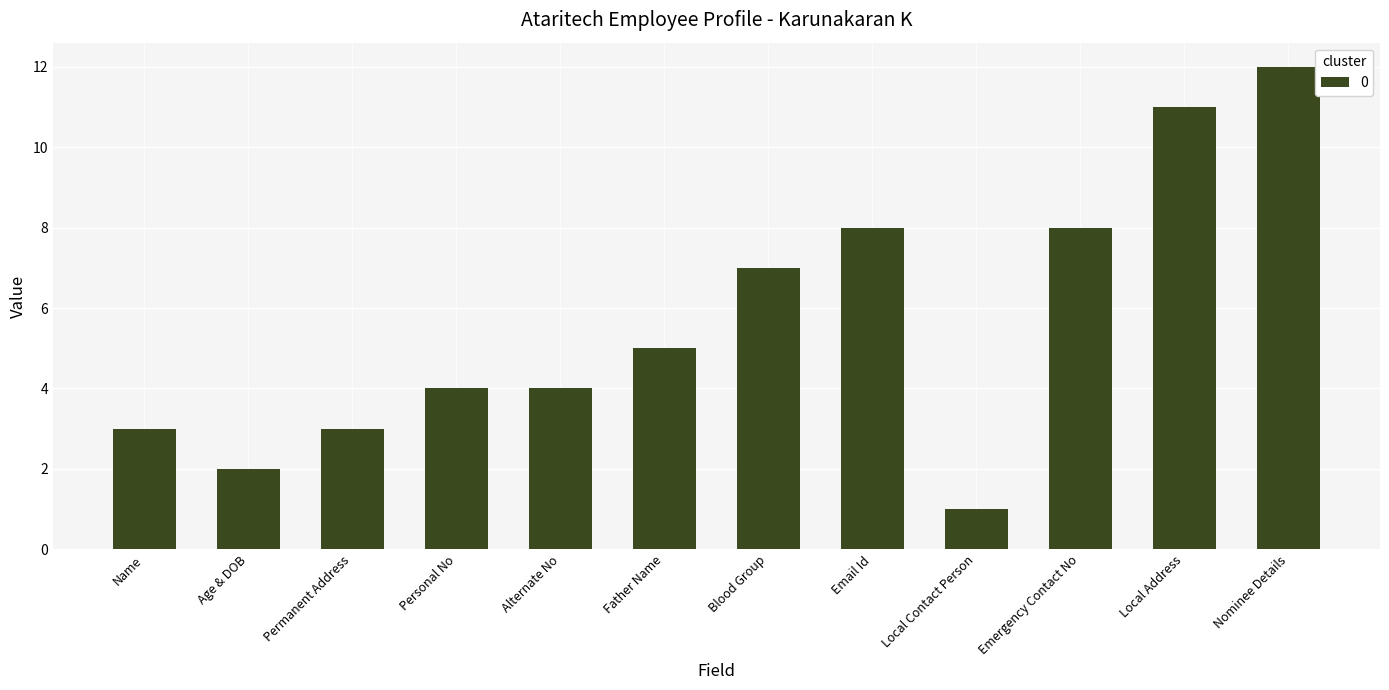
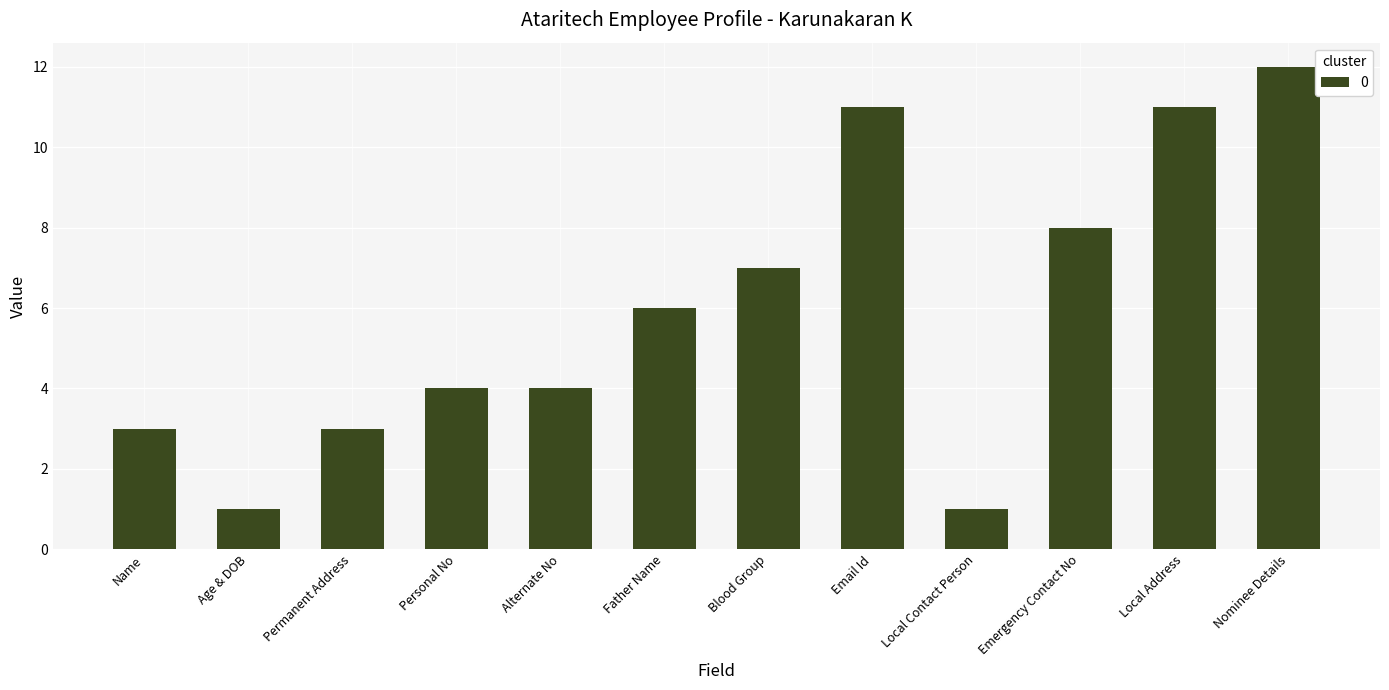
Age & DOB: 2 -> 1
Father Name: 5 -> 6
Email Id: 8 -> 11
